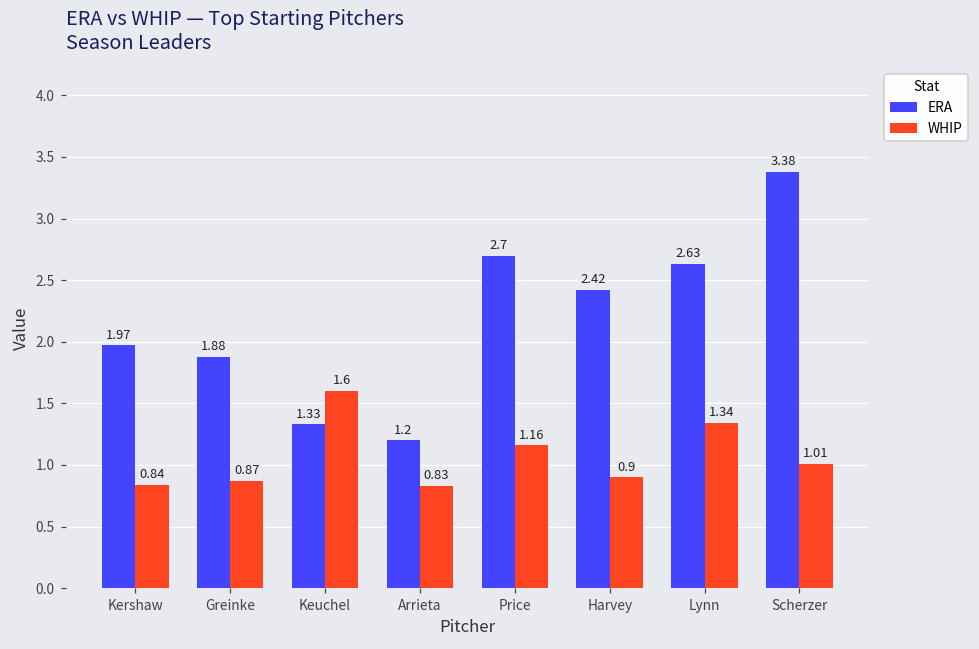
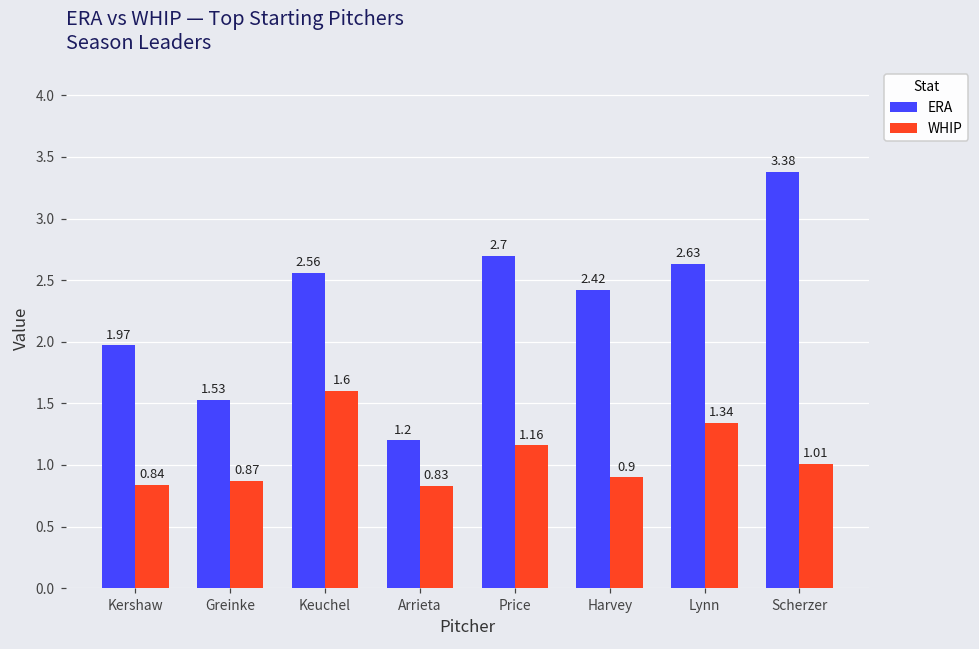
ERA, Greinke: 1.88 -> 1.53
ERA, Keuchel: 1.33 -> 2.56
